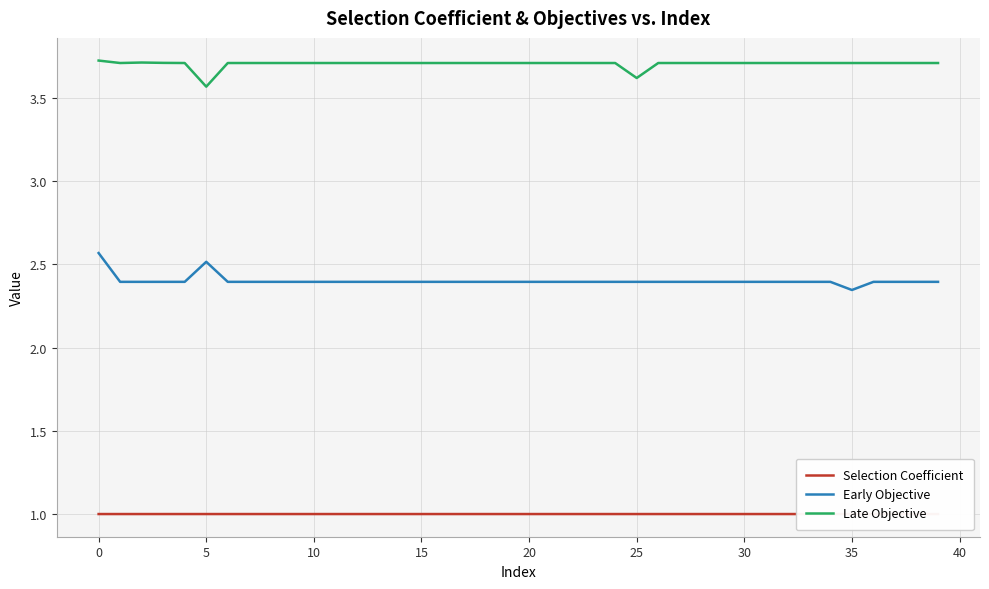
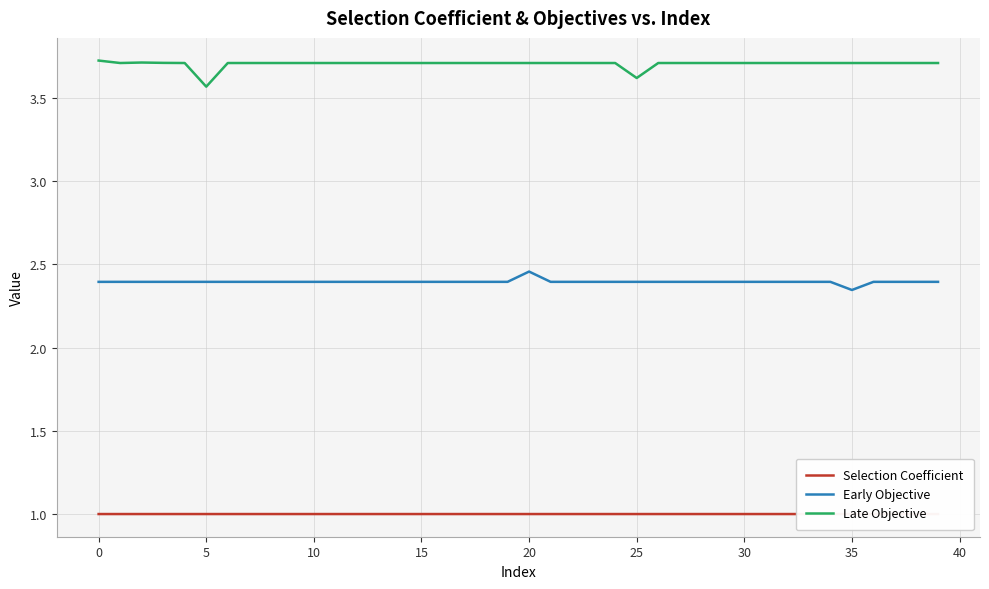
Early Objective, 0: 2.57 -> 2.40
Early Objective, 5: 2.52 -> 2.40
Early Objective, 20: 2.40 -> 2.46
